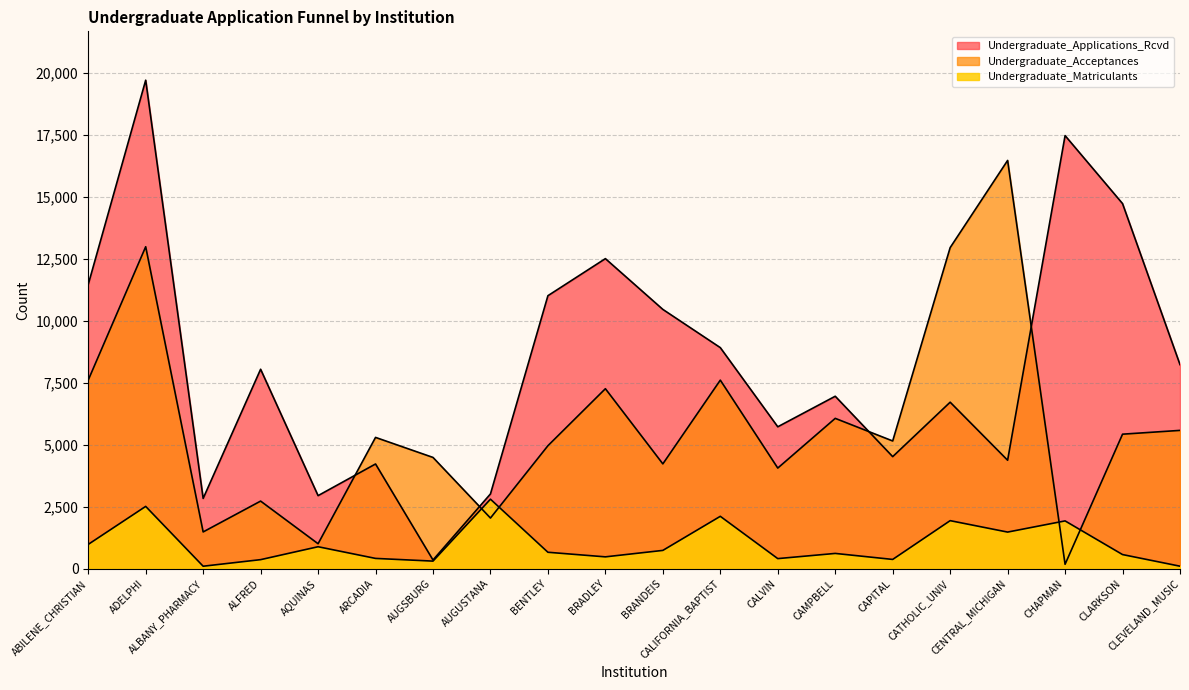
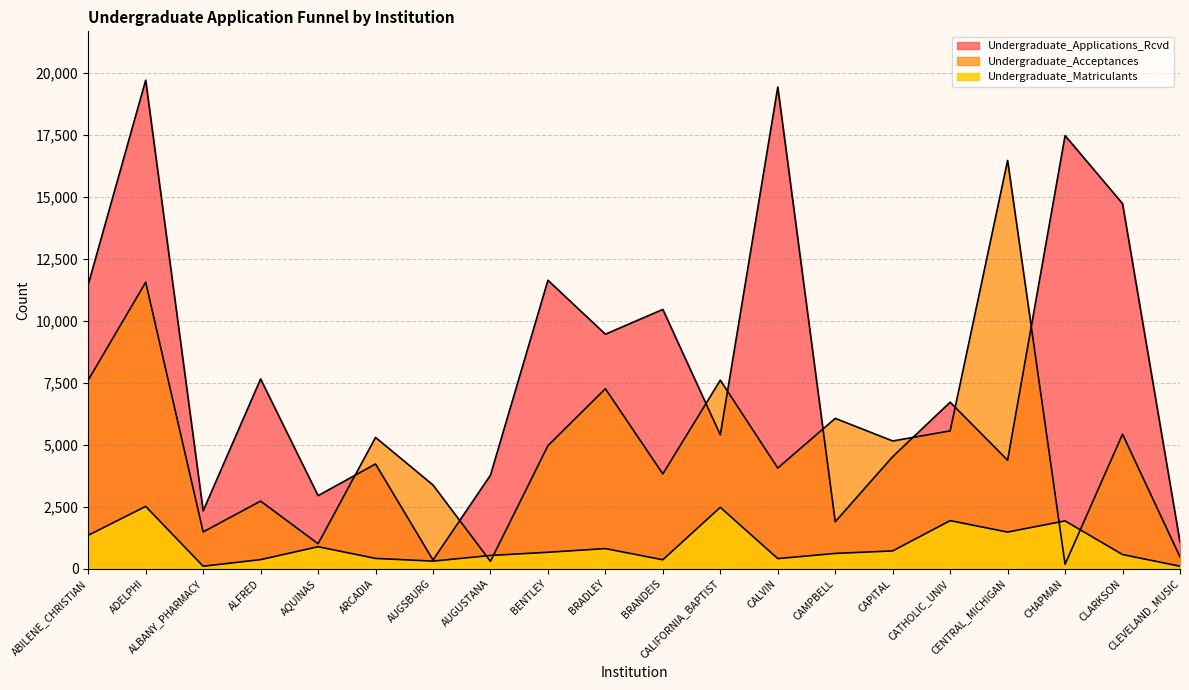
Undergraduate_Matriculants, ABILENE_CHRISTIAN: 1,000 -> 1,300
Undergraduate_Acceptances, ADELPHI: 13,000 -> 11,600
Undergraduate_Applications_Rcvd, ALBANY_PHARMACY: 2,800 -> 2,300
Undergraduate_Applications_Rcvd, ALFRED: 8,000 -> 7,700
Undergraduate_Acceptances, AUGSBURG: 4,500 -> 3,400
Undergraduate_Applications_Rcvd, AUGUSTANA: 3,000 -> 3,800
Undergraduate_Acceptances, AUGUSTANA: 2,000 -> 300
Undergraduate_Matriculants, AUGUSTANA: 2,800 -> 500
Undergraduate_Applications_Rcvd, BENTLEY: 11,000 -> 11,600
Undergraduate_Applications_Rcvd, BRADLEY: 12,500 -> 9,500
Undergraduate_Matriculants, BRADLEY: 500 -> 800
Undergraduate_Acceptances, BRANDEIS: 4,200 -> 3,800
Undergraduate_Matriculants, BRANDEIS: 700 -> 400
Undergraduate_Applications_Rcvd, CALIFORNIA_BAPTIST: 8,900 -> 5,400
Undergraduate_Matriculants, CALIFORNIA_BAPTIST: 2,100 -> 2,500
Undergraduate_Applications_Rcvd, CALVIN: 5,700 -> 19,400
Undergraduate_Applications_Rcvd, CAMPBELL: 7,000 -> 1,900
Undergraduate_Matriculants, CAPITAL: 400 -> 700
Undergraduate_Acceptances, CATHOLIC_UNIV: 13,000 -> 5,600
Undergraduate_Applications_Rcvd, CLEVELAND_MUSIC: 8,200 -> 1,100
Undergraduate_Acceptances, CLEVELAND_MUSIC: 5,600 -> 500
